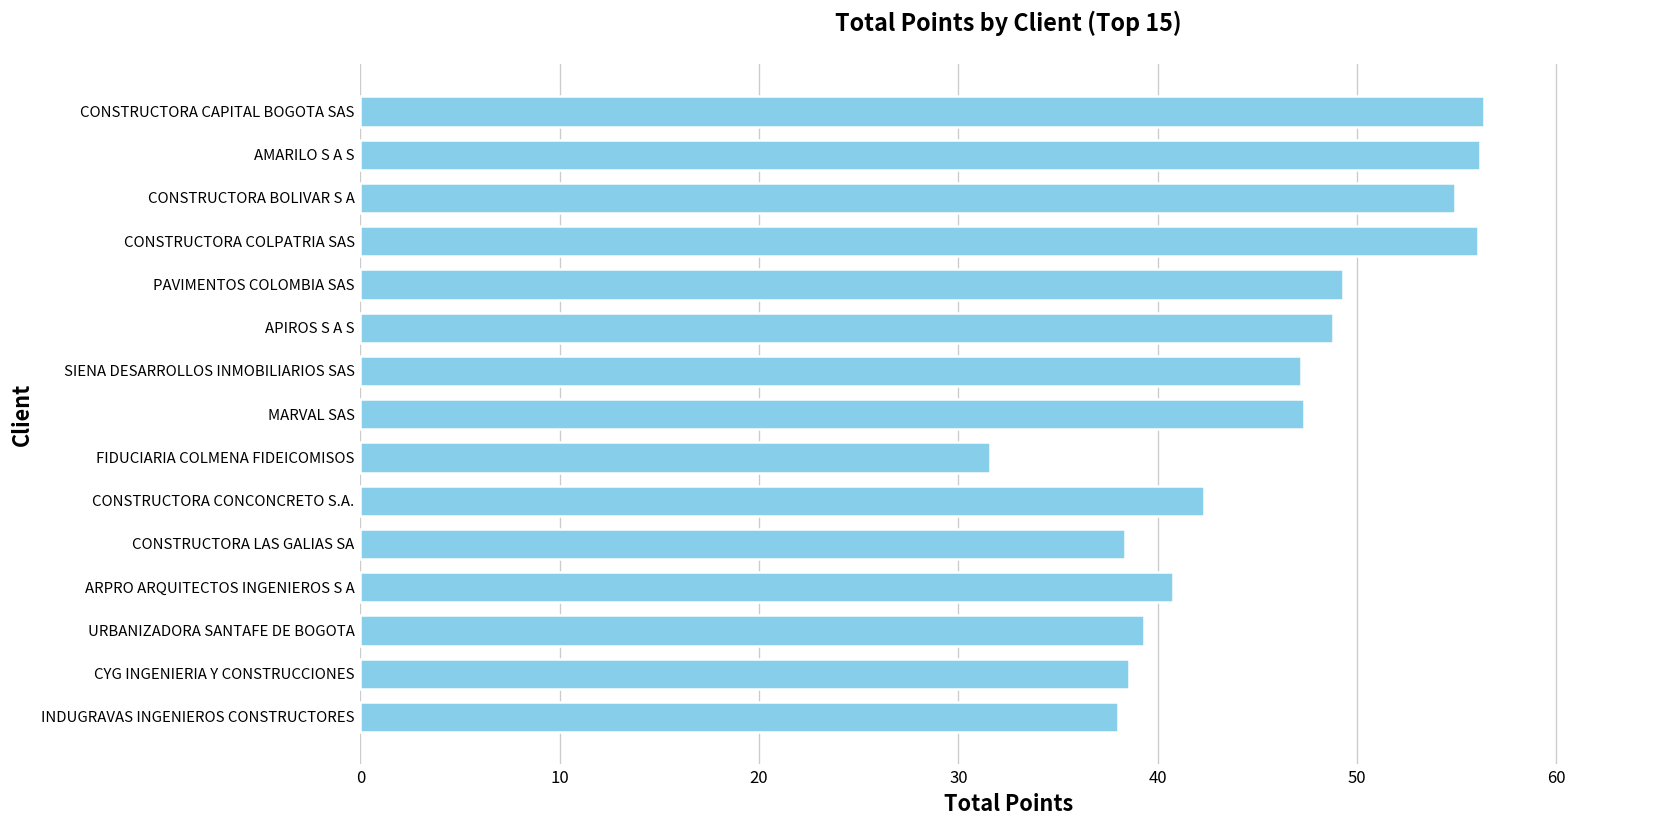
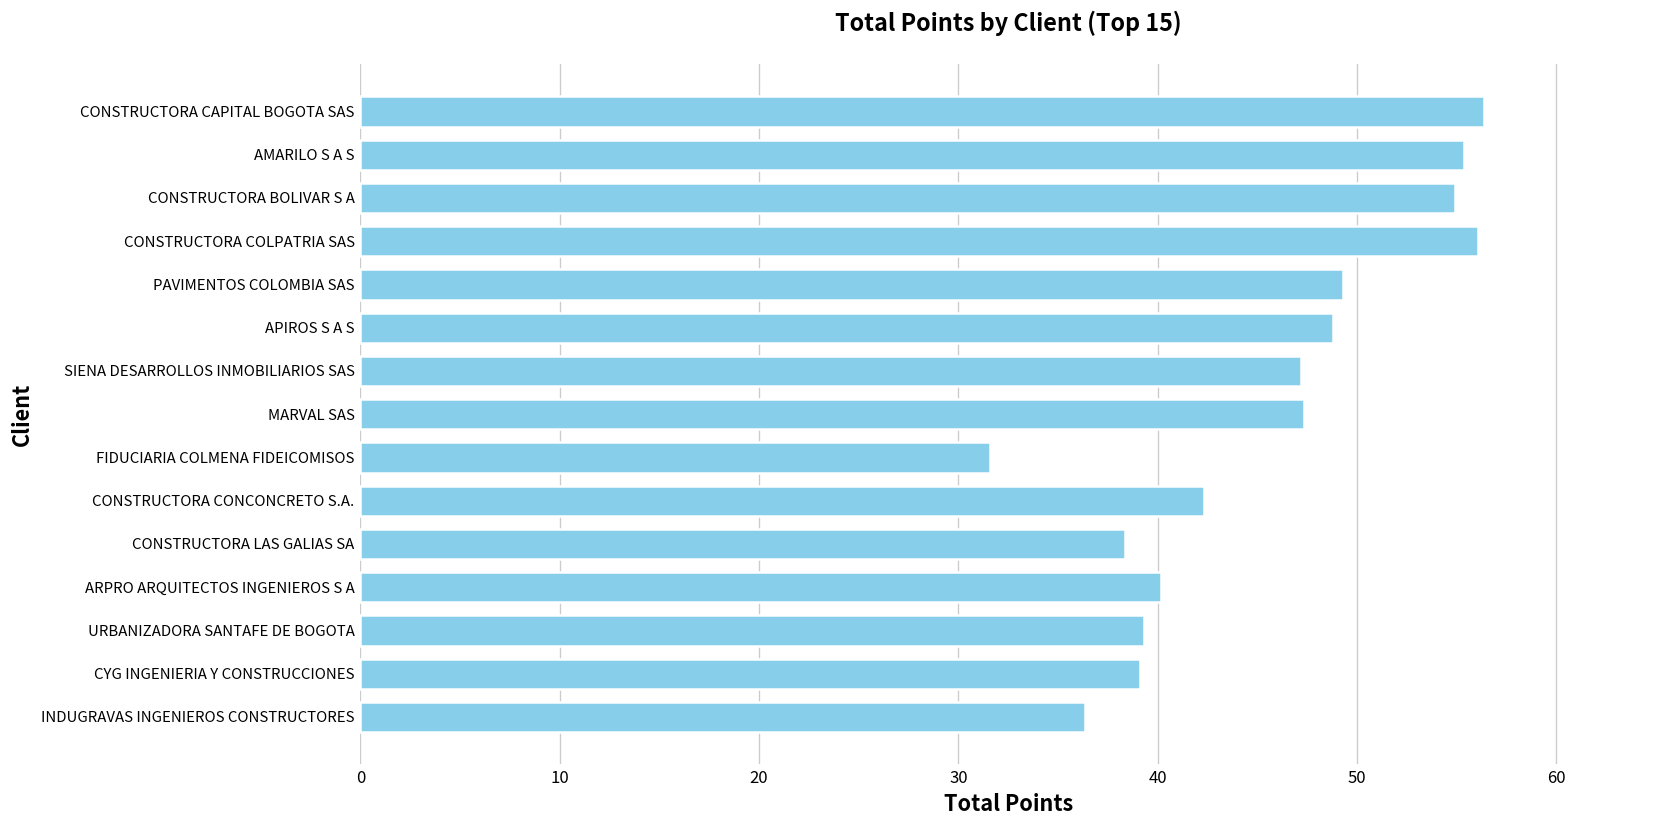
AMARILO S A S: 56.2 -> 55.4
ARPRO ARQUITECTOS INGENIEROS S A: 40.8 -> 40.2
CYG INGENIERIA Y CONSTRUCCIONES: 38.6 -> 39.1
INDUGRAVAS INGENIEROS CONSTRUCTORES: 38.0 -> 36.3
